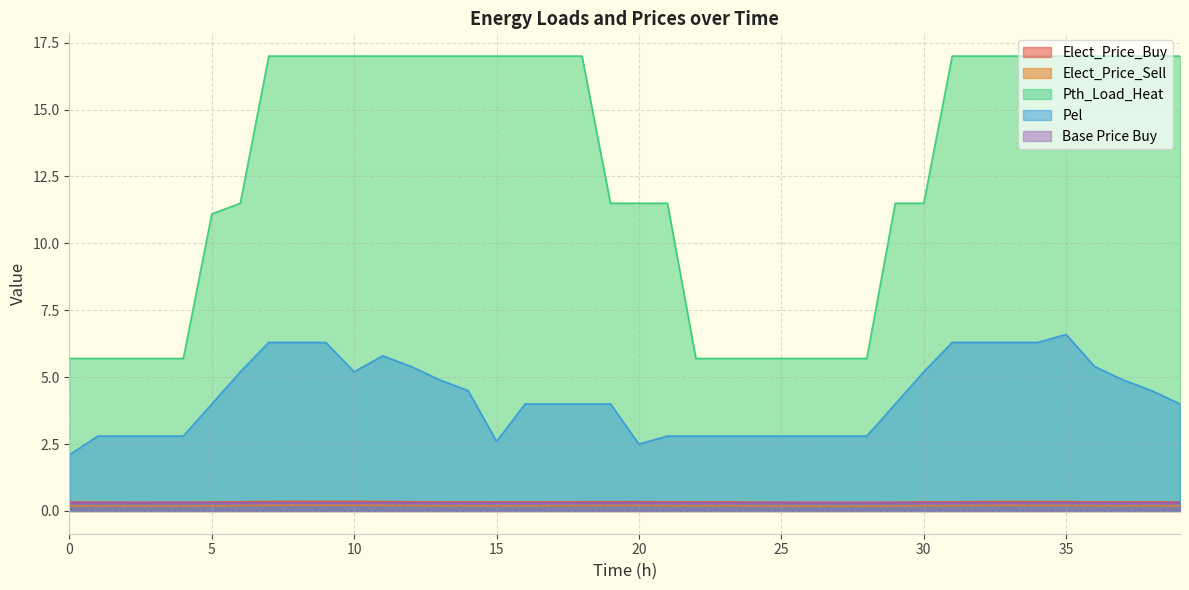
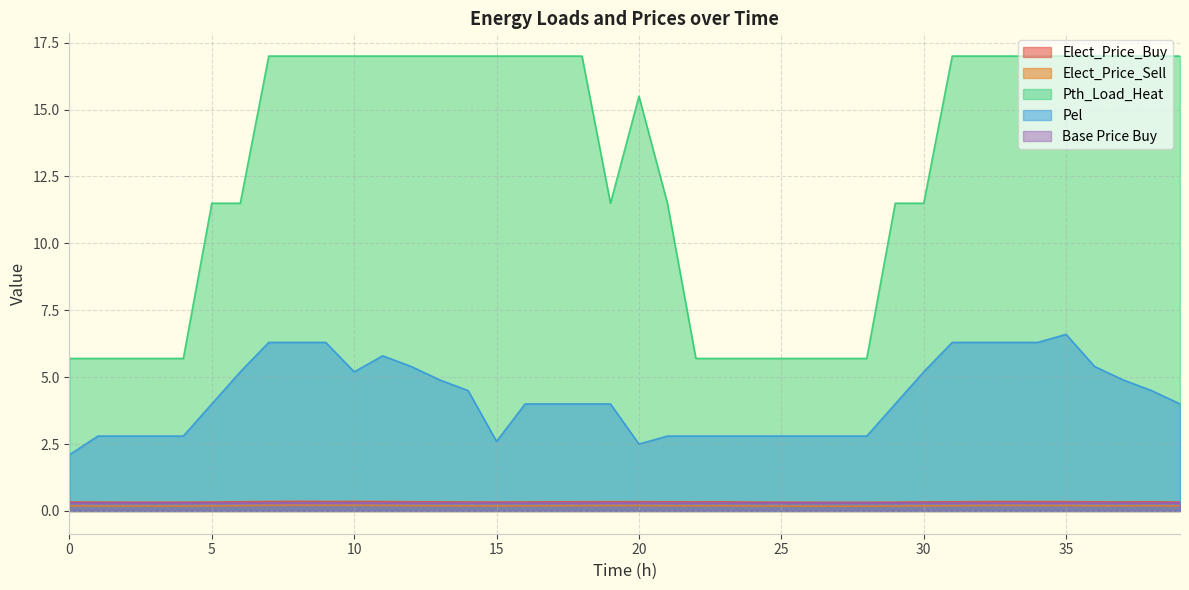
Pth_Load_Heat, 5: 11.1 -> 11.5
Pth_Load_Heat, 20: 11.5 -> 15.5
